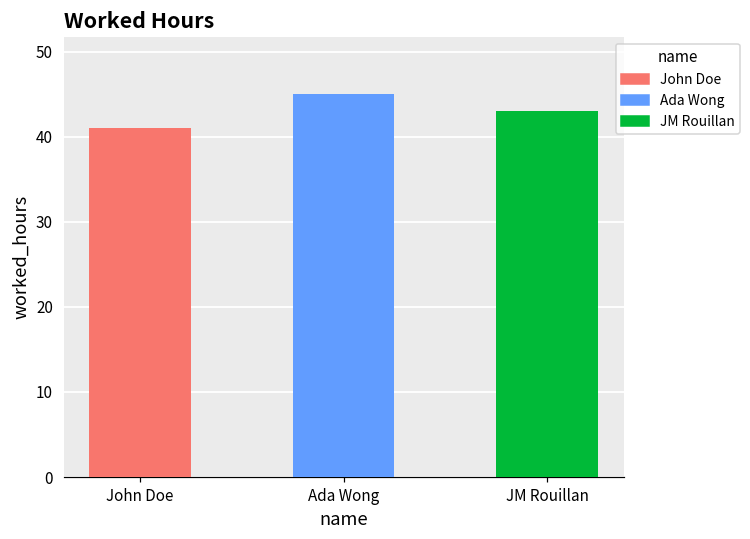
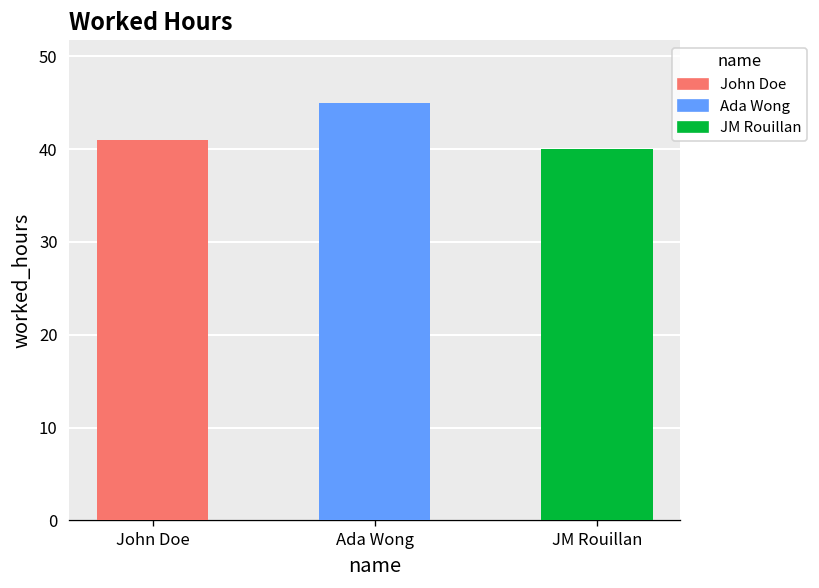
JM Rouillan: 43 -> 40
